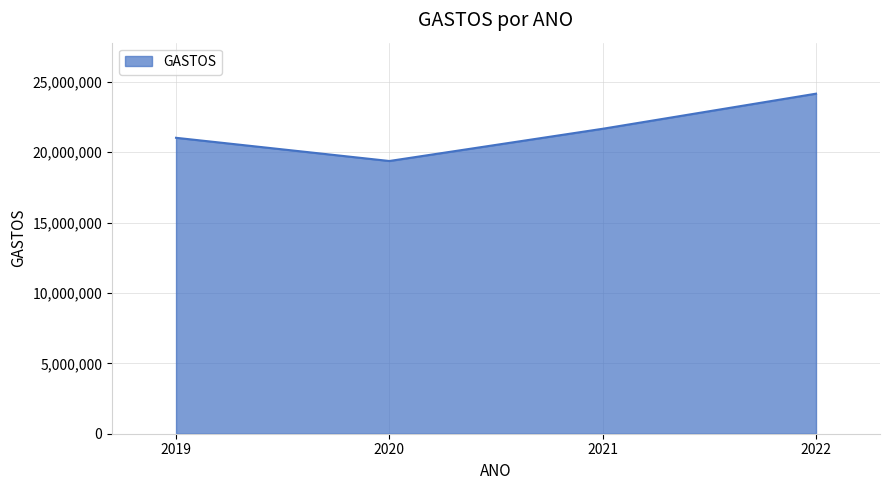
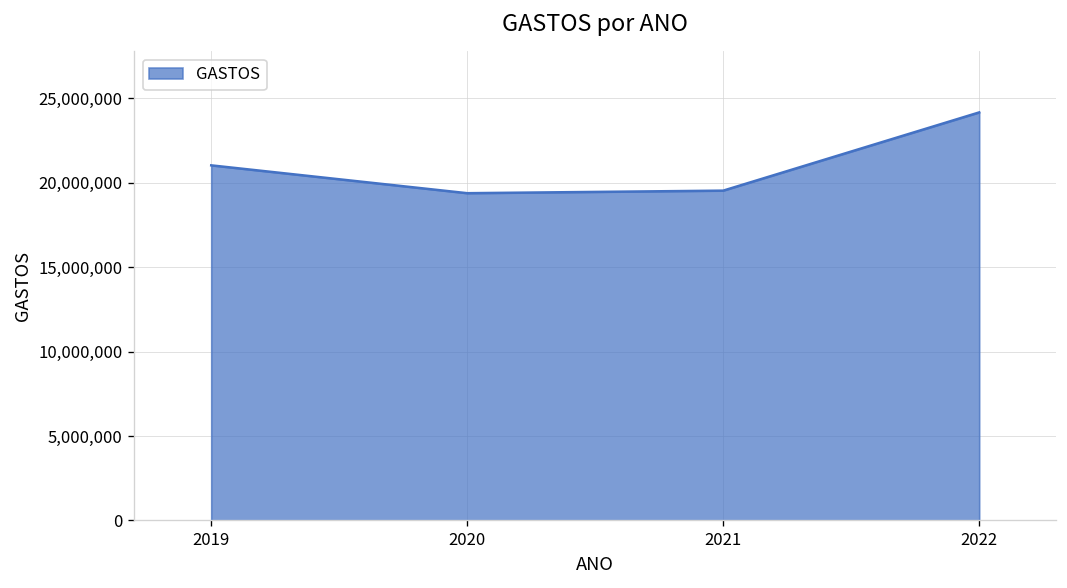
2021: 21,700,000 -> 19,500,000
